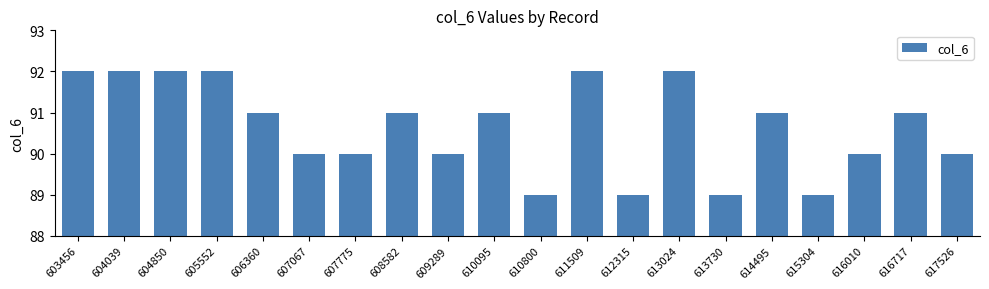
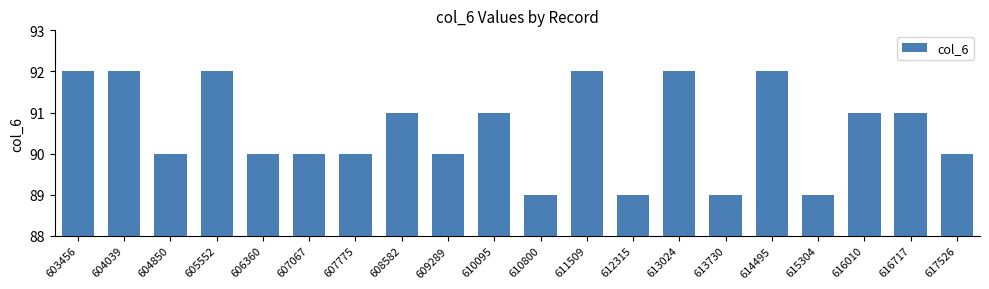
604850: 92 -> 90
606360: 91 -> 90
614495: 91 -> 92
616010: 90 -> 91
